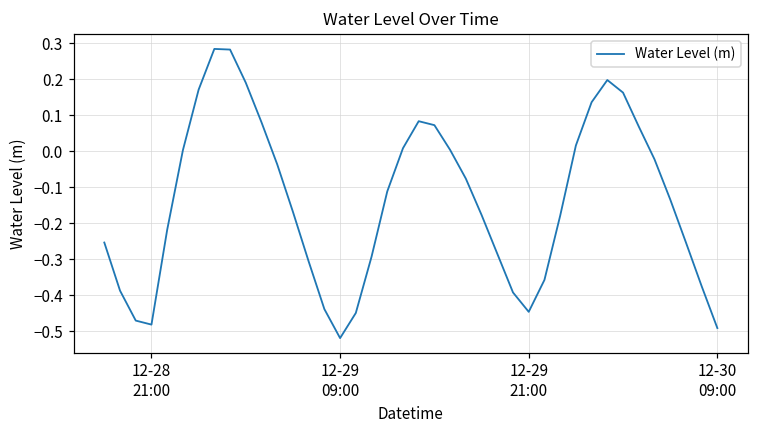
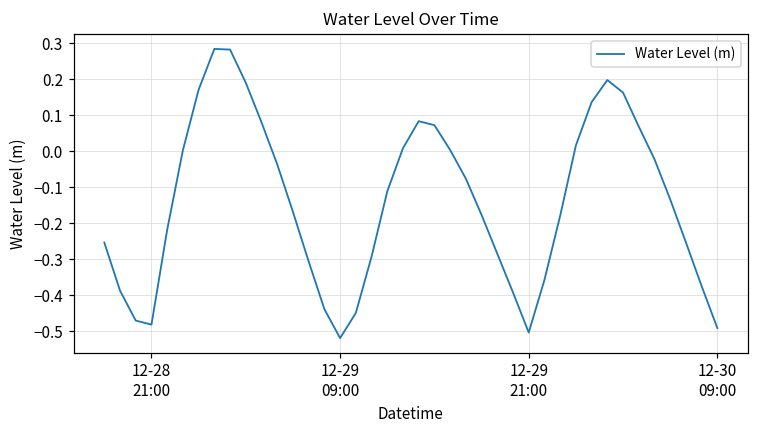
12-29 21:00: -0.45 -> -0.50
